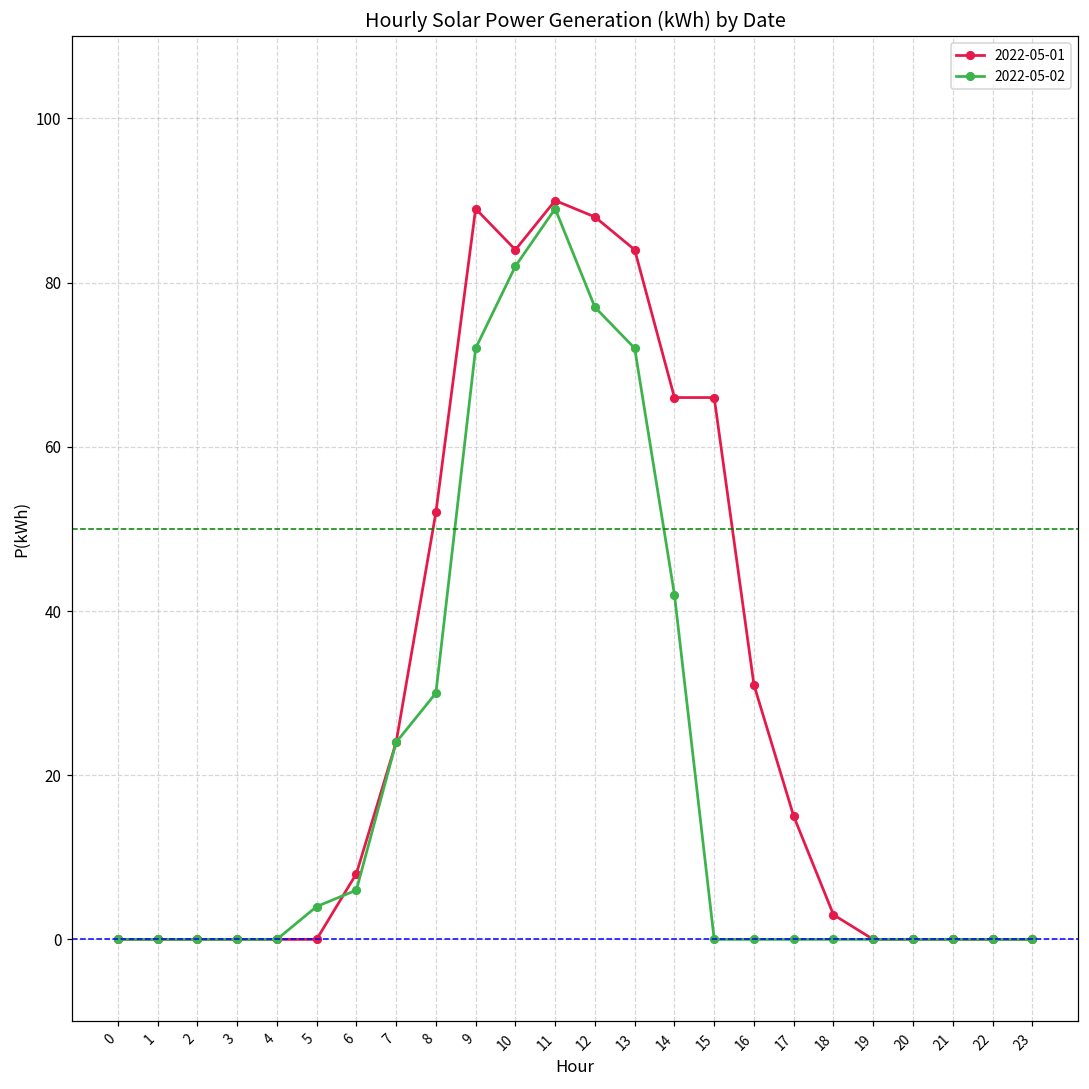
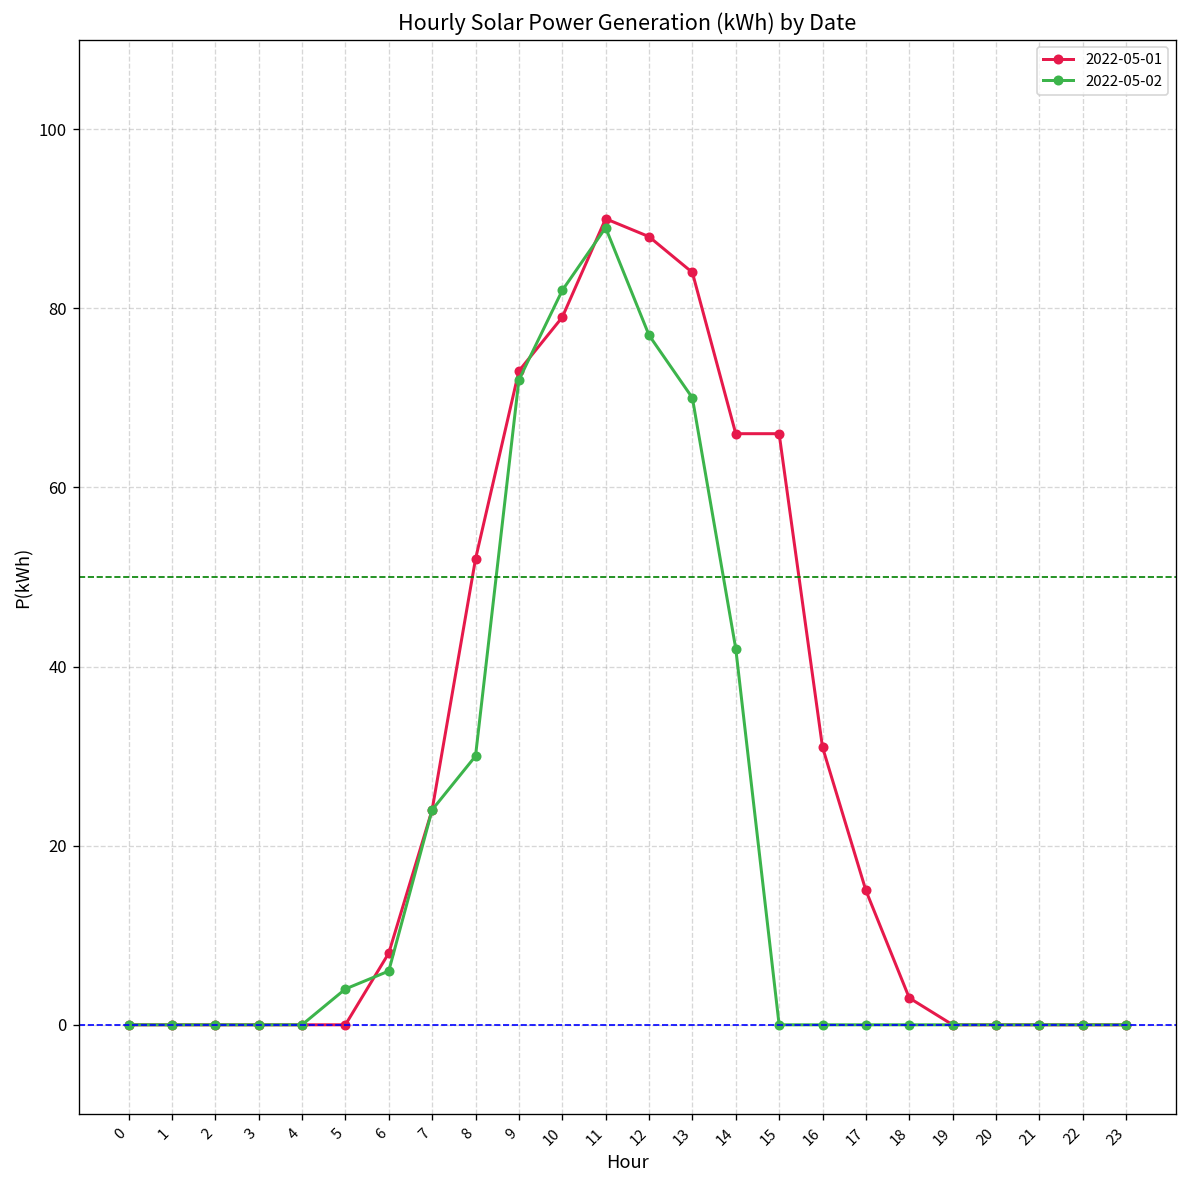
2022-05-01, 9: 89 -> 73
2022-05-01, 10: 84 -> 79
2022-05-02, 13: 72 -> 70
